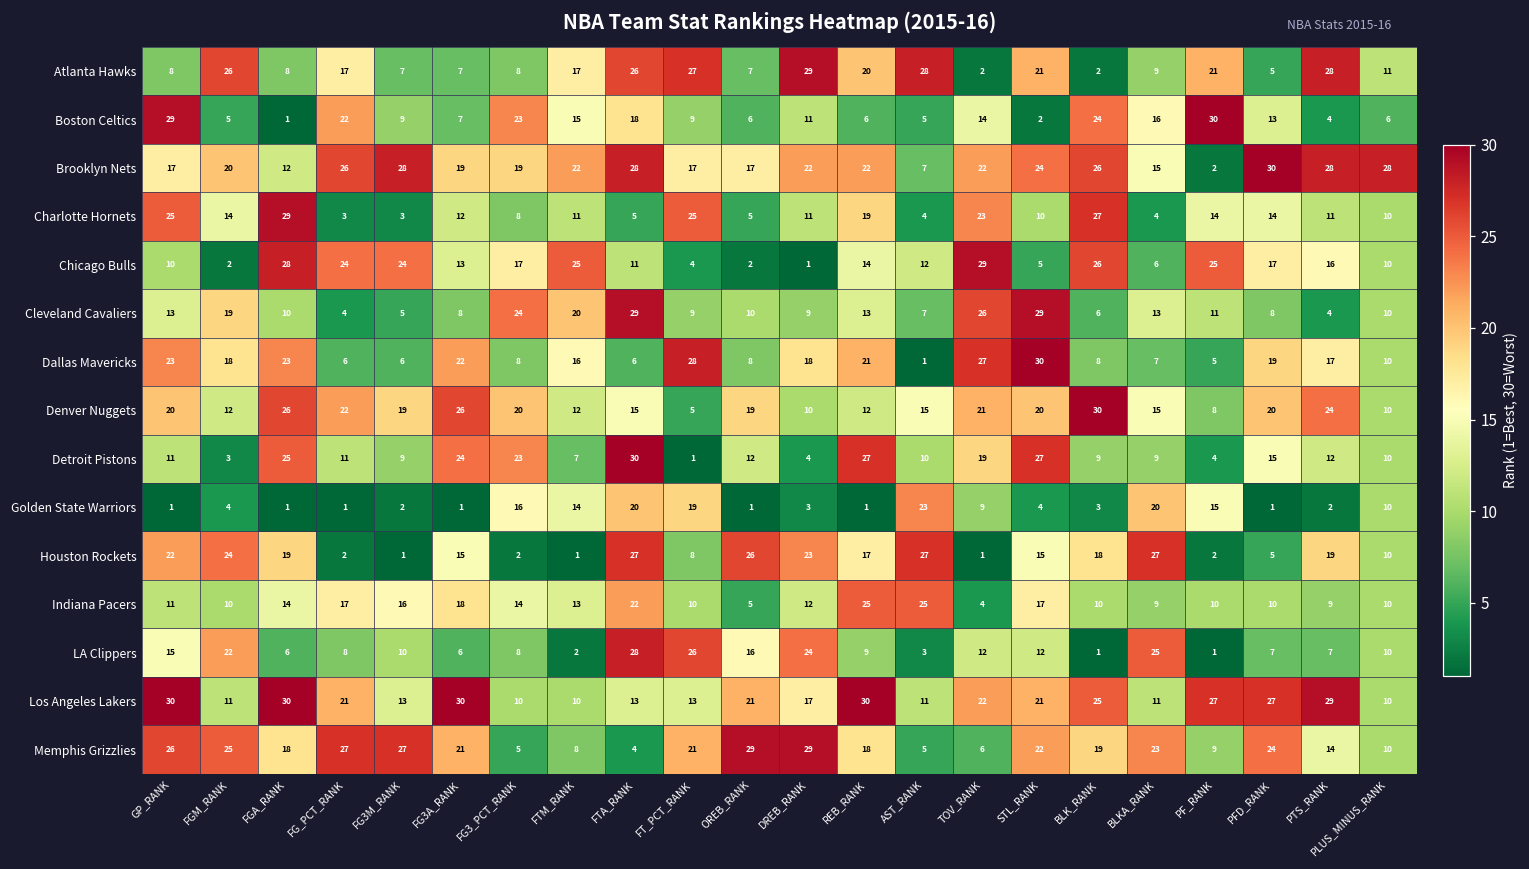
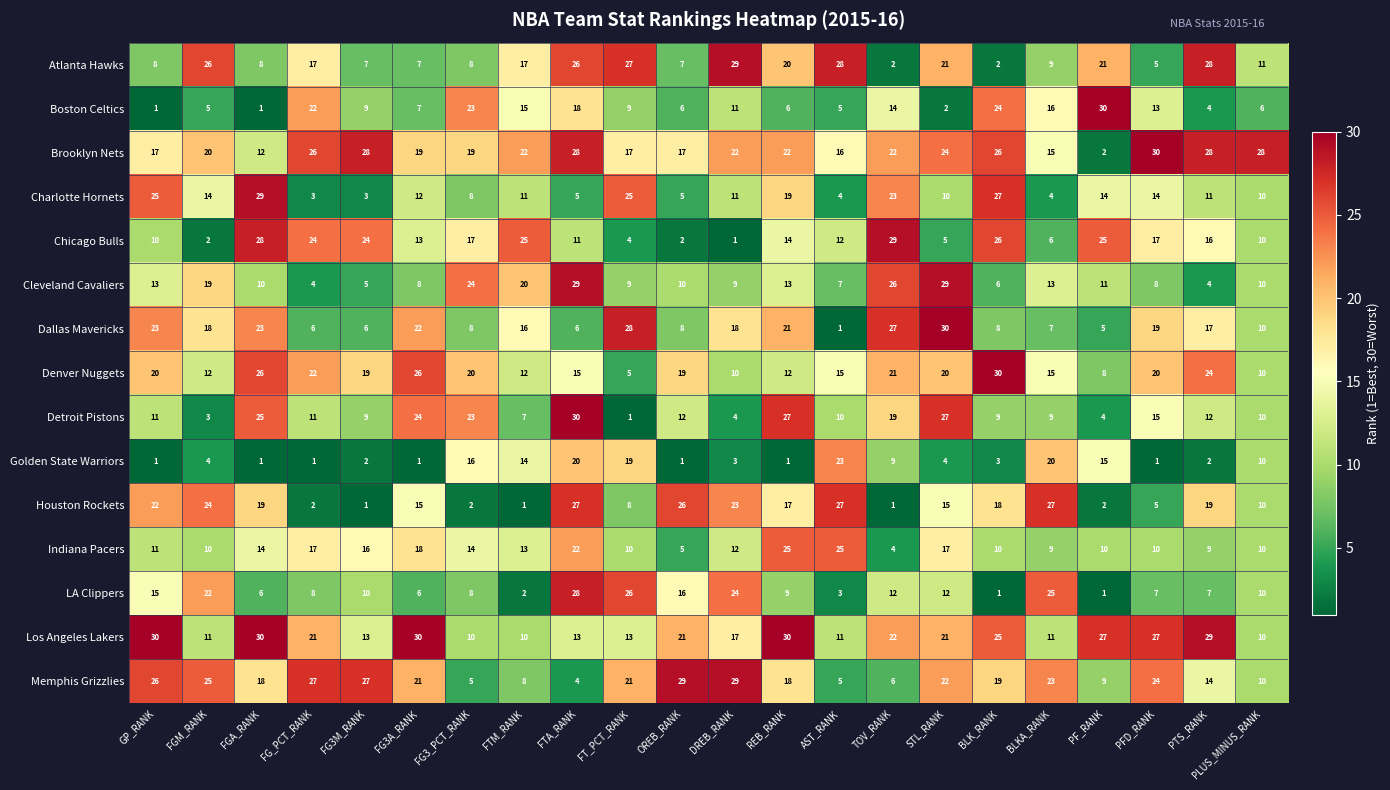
Boston Celtics, GP_RANK: 29 -> 1
Brooklyn Nets, AST_RANK: 7 -> 16
